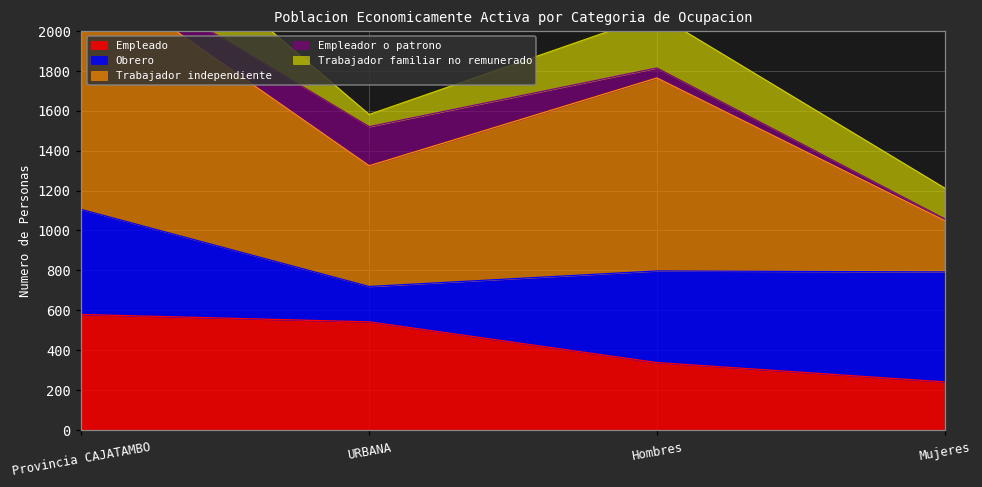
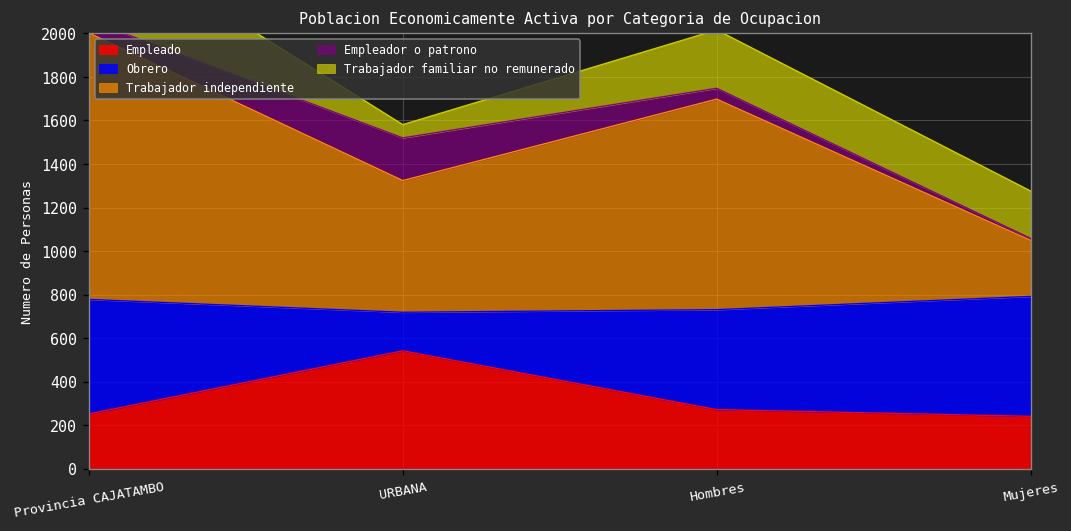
Empleado, Provincia CAJATAMBO: 580 -> 250
Empleado, Hombres: 340 -> 270
Trabajador familiar no remunerado, Mujeres: 150 -> 220
